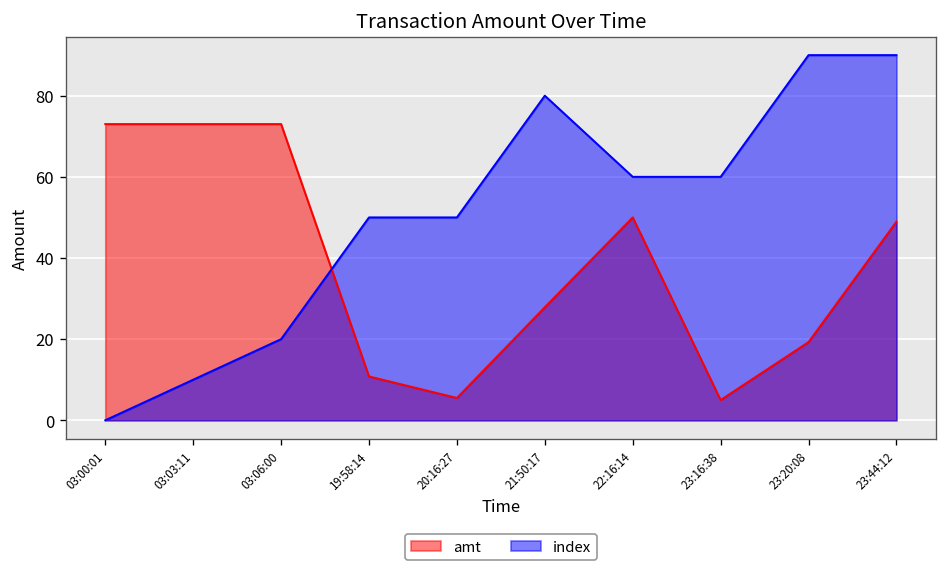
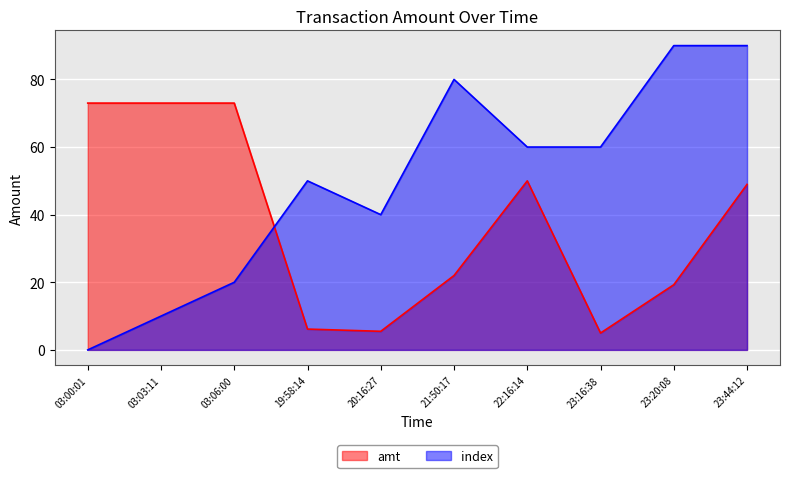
amt, 19:58:14: 11 -> 6
index, 20:16:27: 50 -> 40
amt, 21:50:17: 28 -> 22
